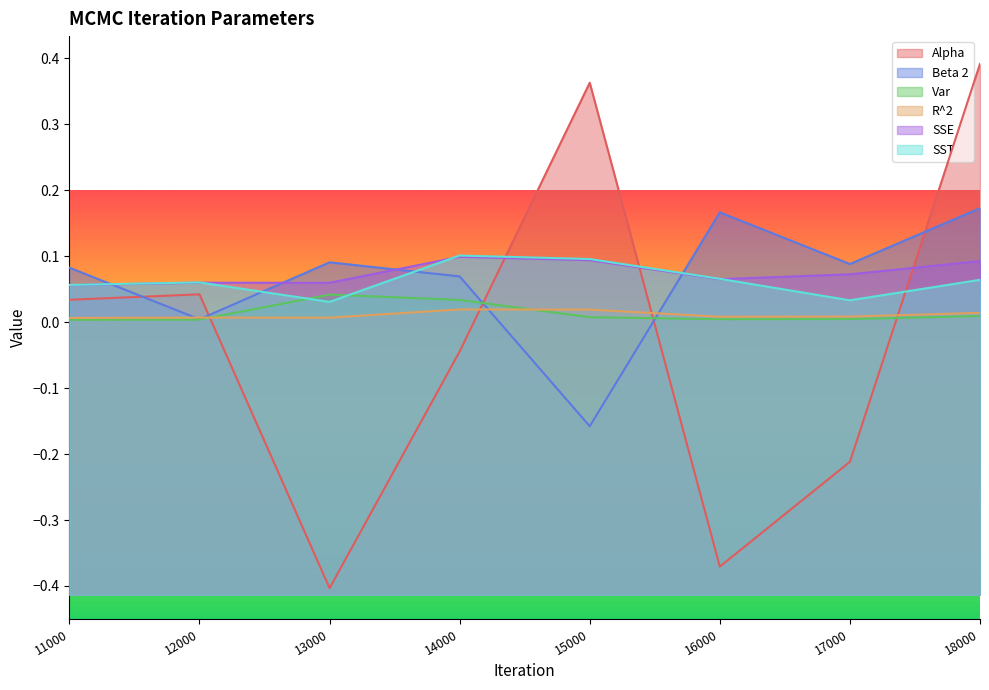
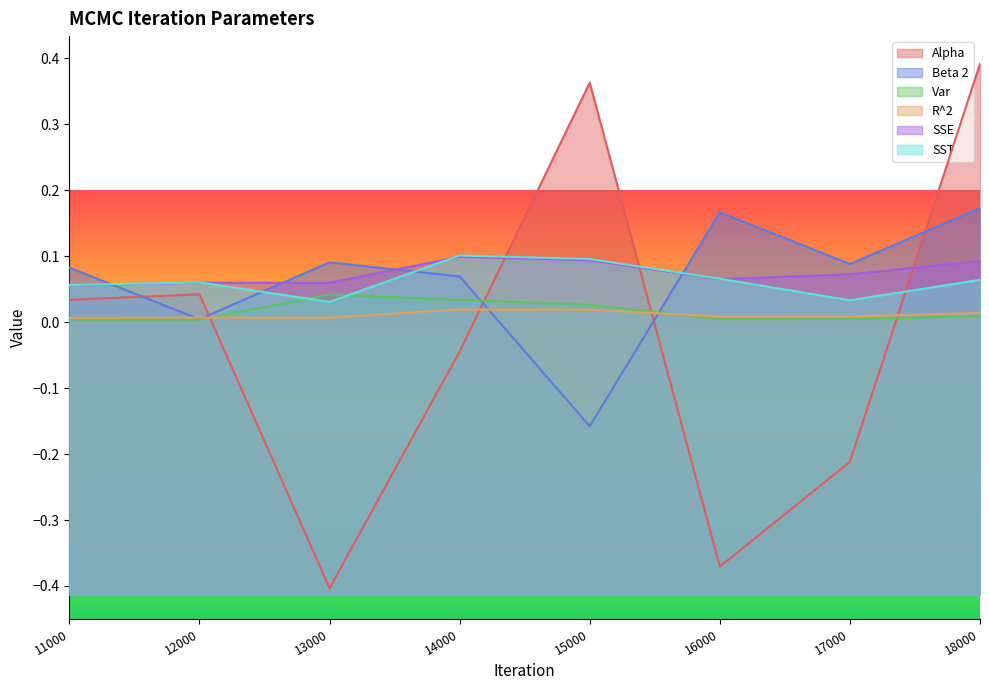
Var, 15000: 0.01 -> 0.03
